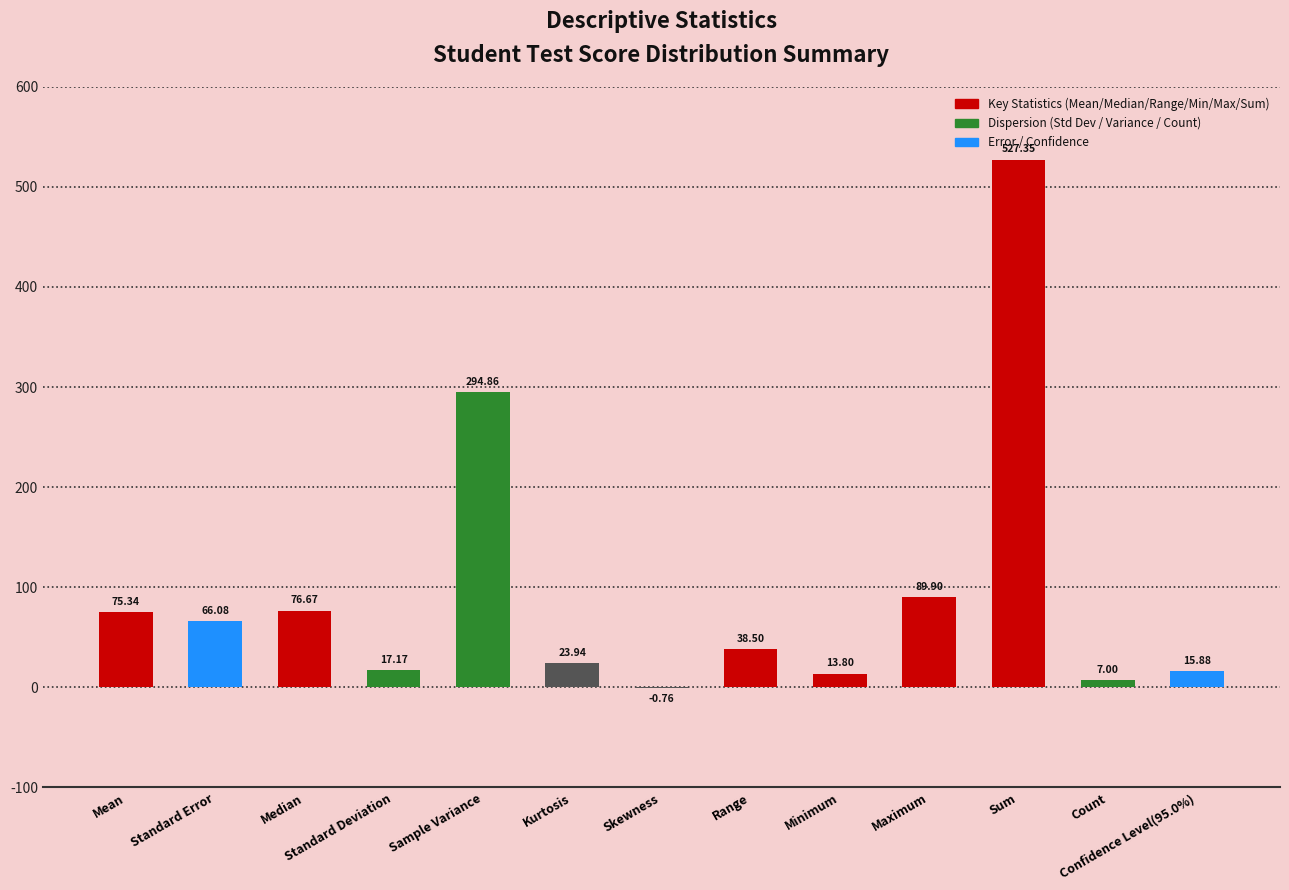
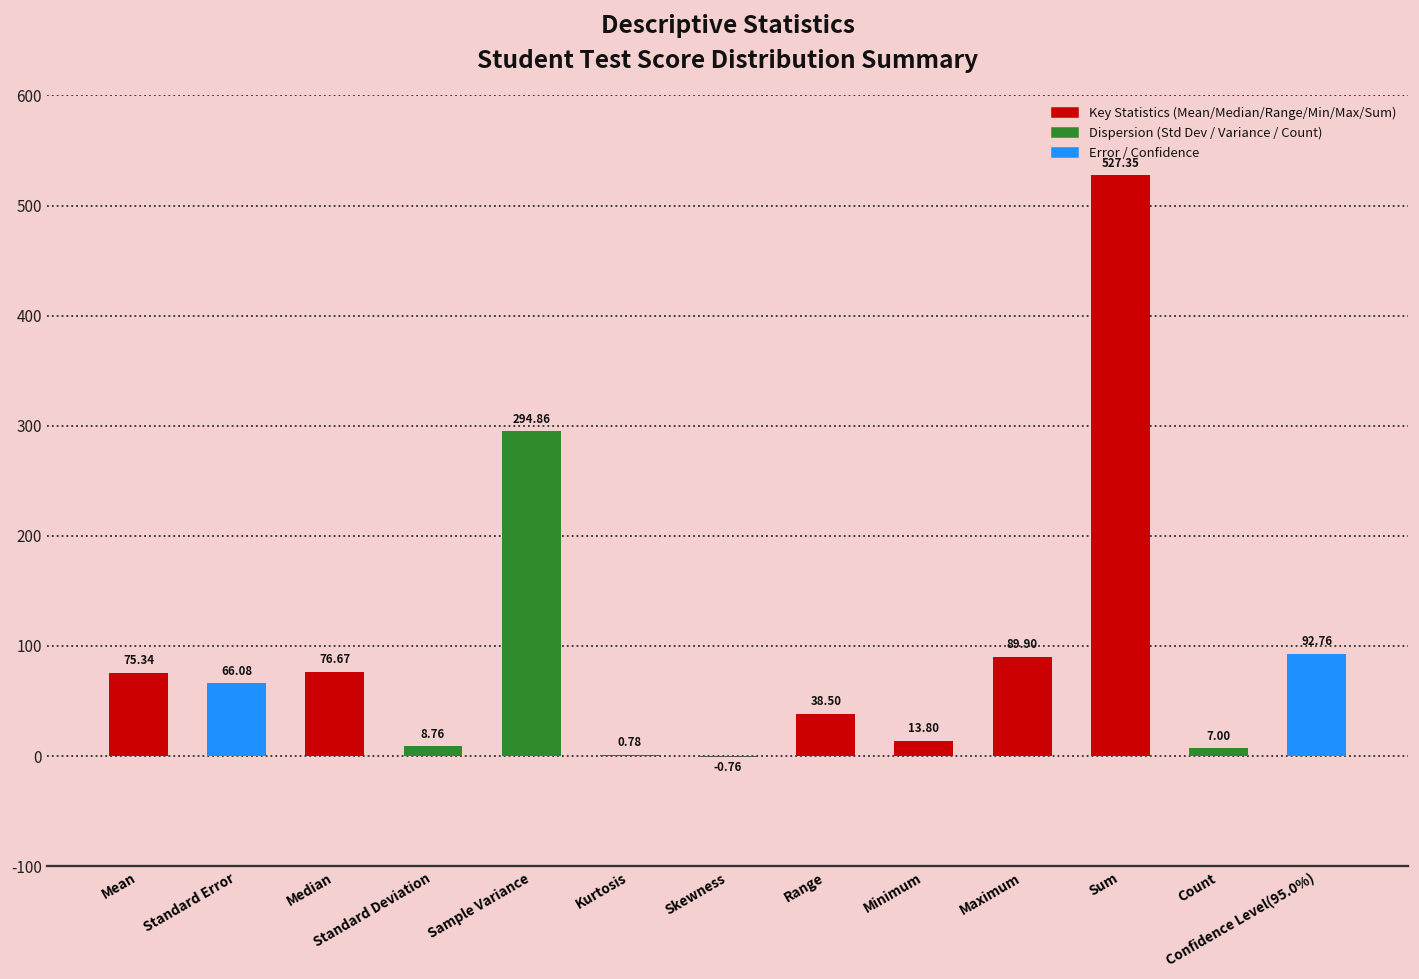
Standard Deviation: 17.17 -> 8.76
Kurtosis: 23.94 -> 0.78
Confidence Level(95.0%): 15.88 -> 92.76
